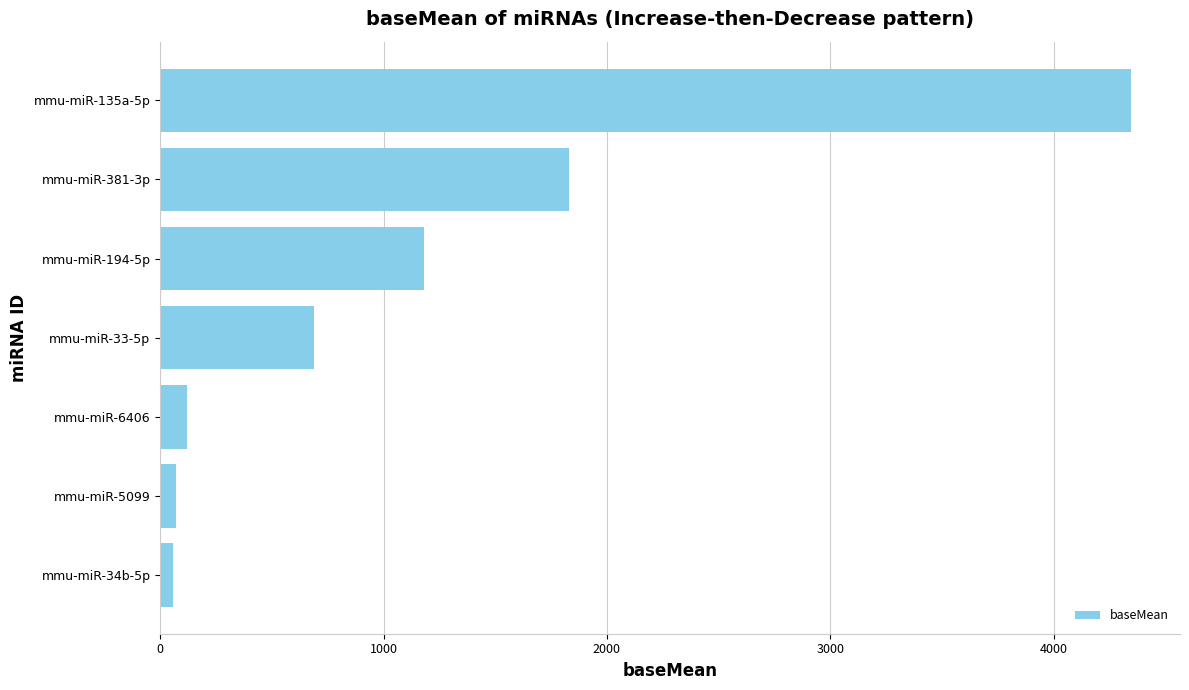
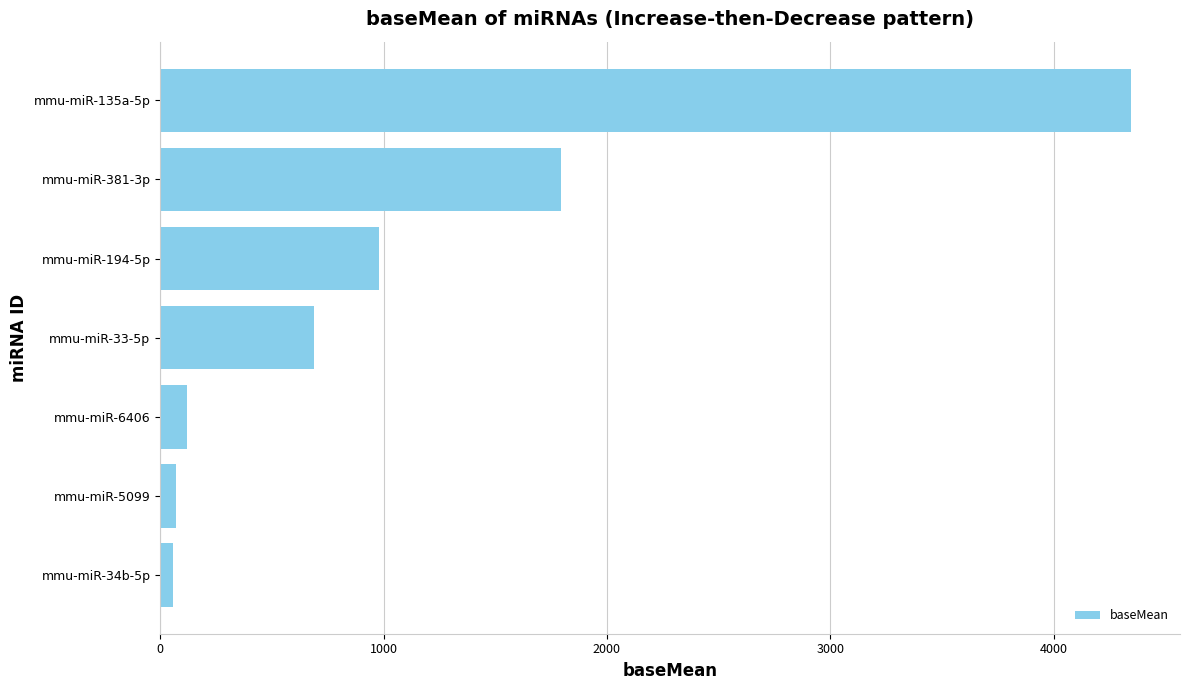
mmu-miR-381-3p: 1830 -> 1790
mmu-miR-194-5p: 1180 -> 980
